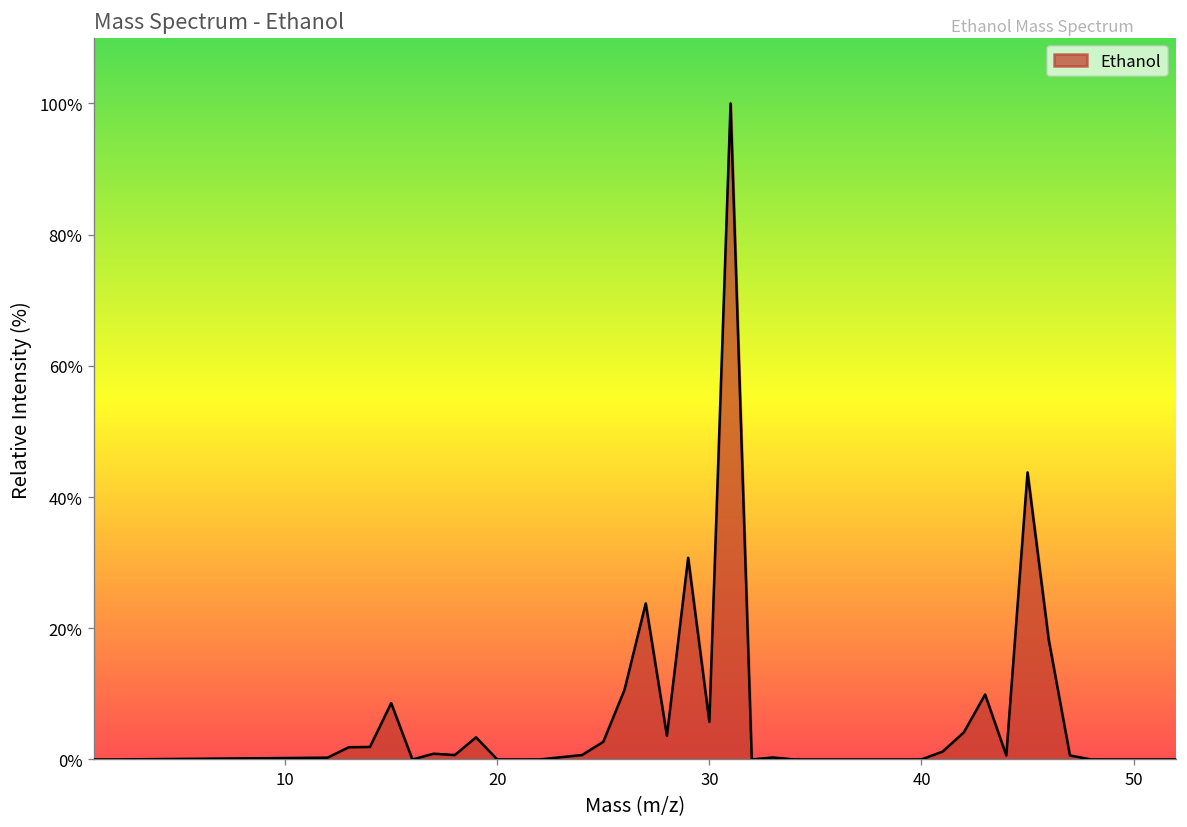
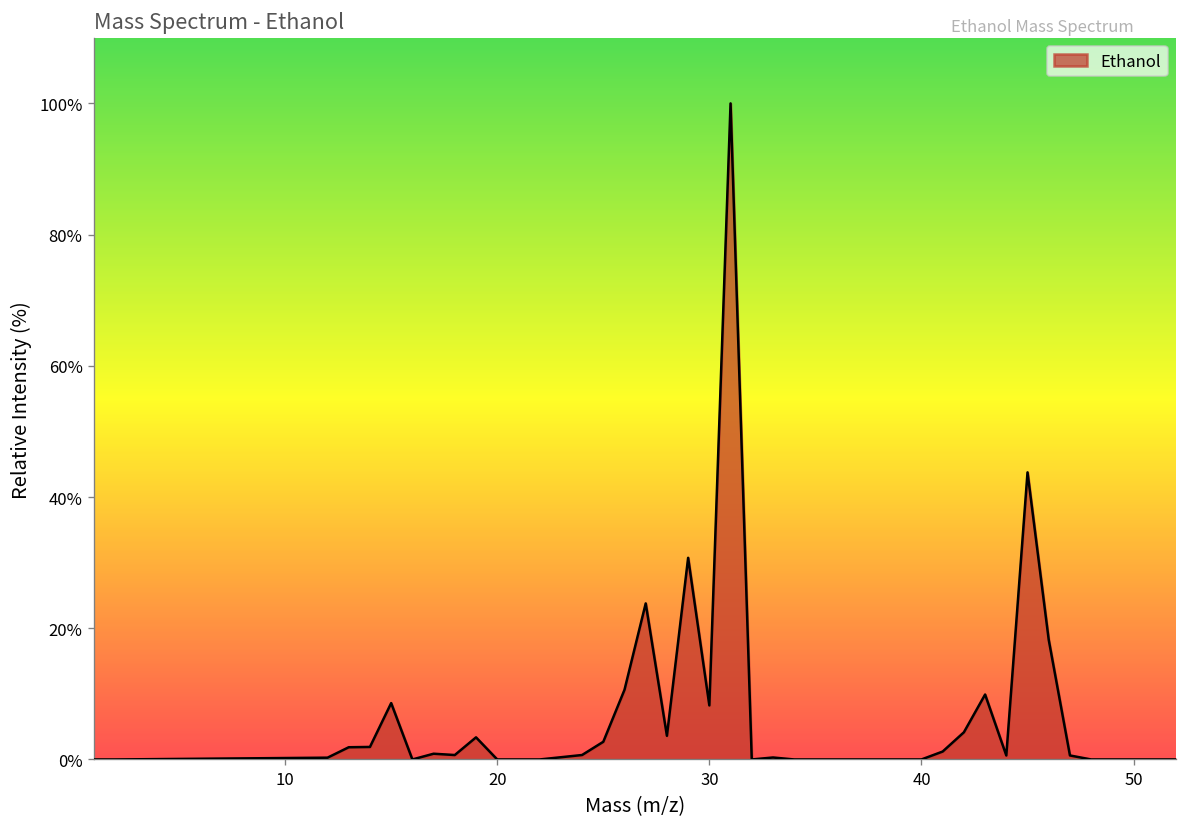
30: 6% -> 8%
